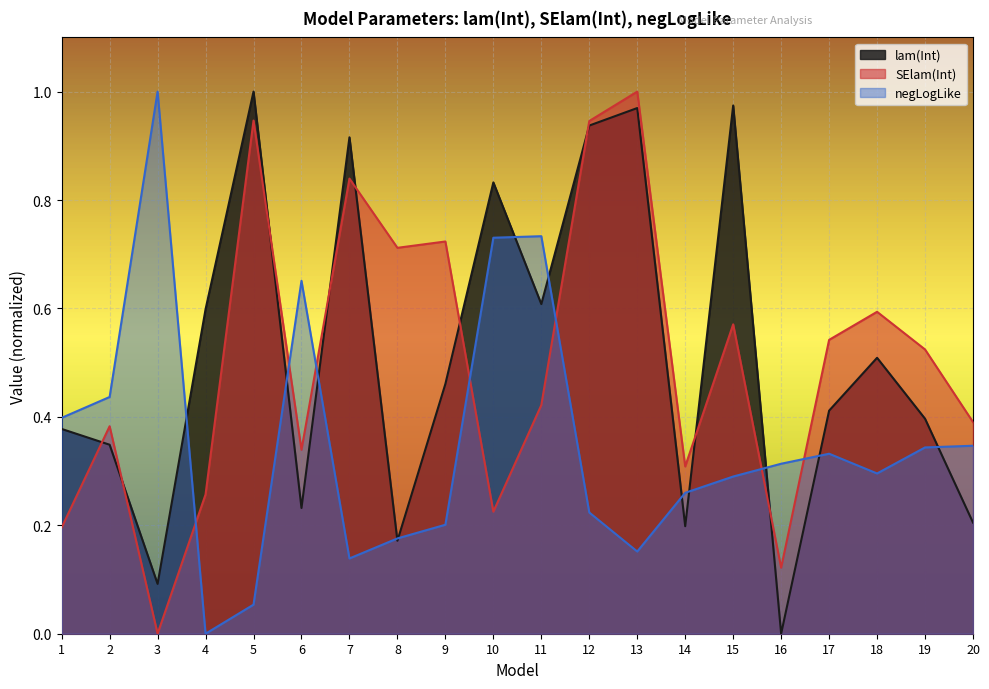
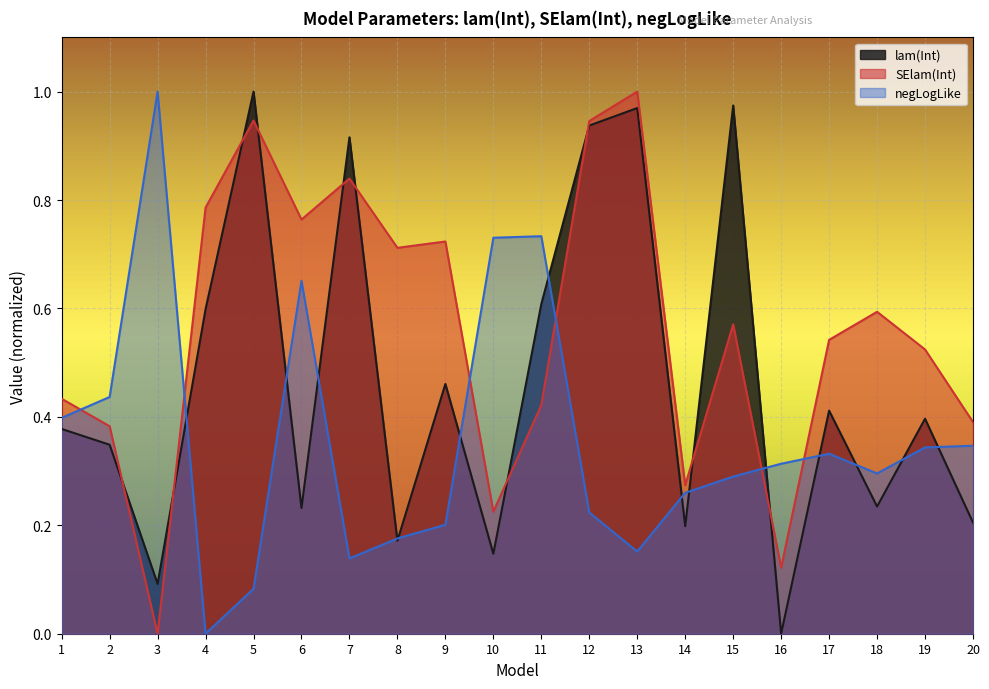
SElam(Int), 1: 0.20 -> 0.43
SElam(Int), 4: 0.26 -> 0.79
negLogLike, 5: 0.05 -> 0.08
SElam(Int), 6: 0.34 -> 0.76
lam(Int), 10: 0.83 -> 0.15
SElam(Int), 14: 0.31 -> 0.27
lam(Int), 18: 0.51 -> 0.23
